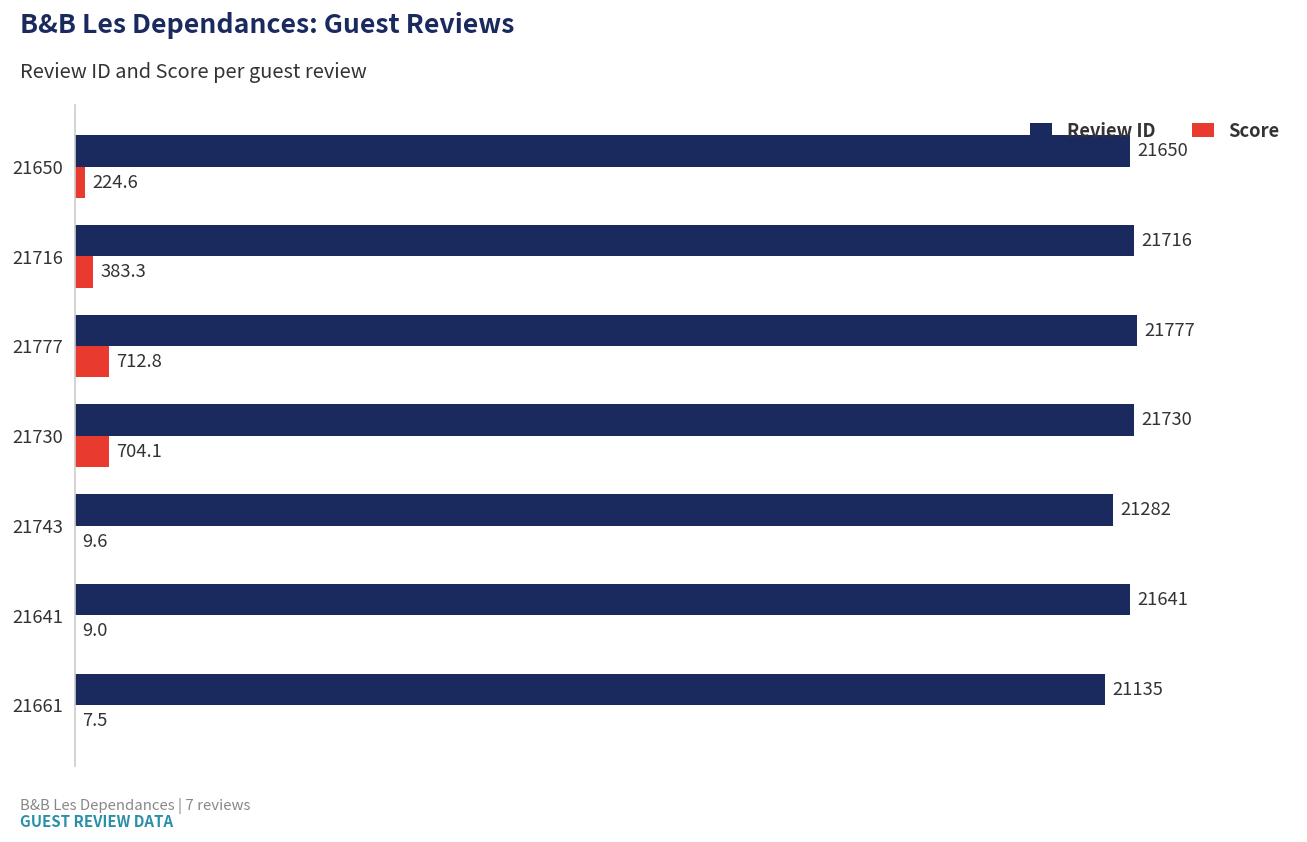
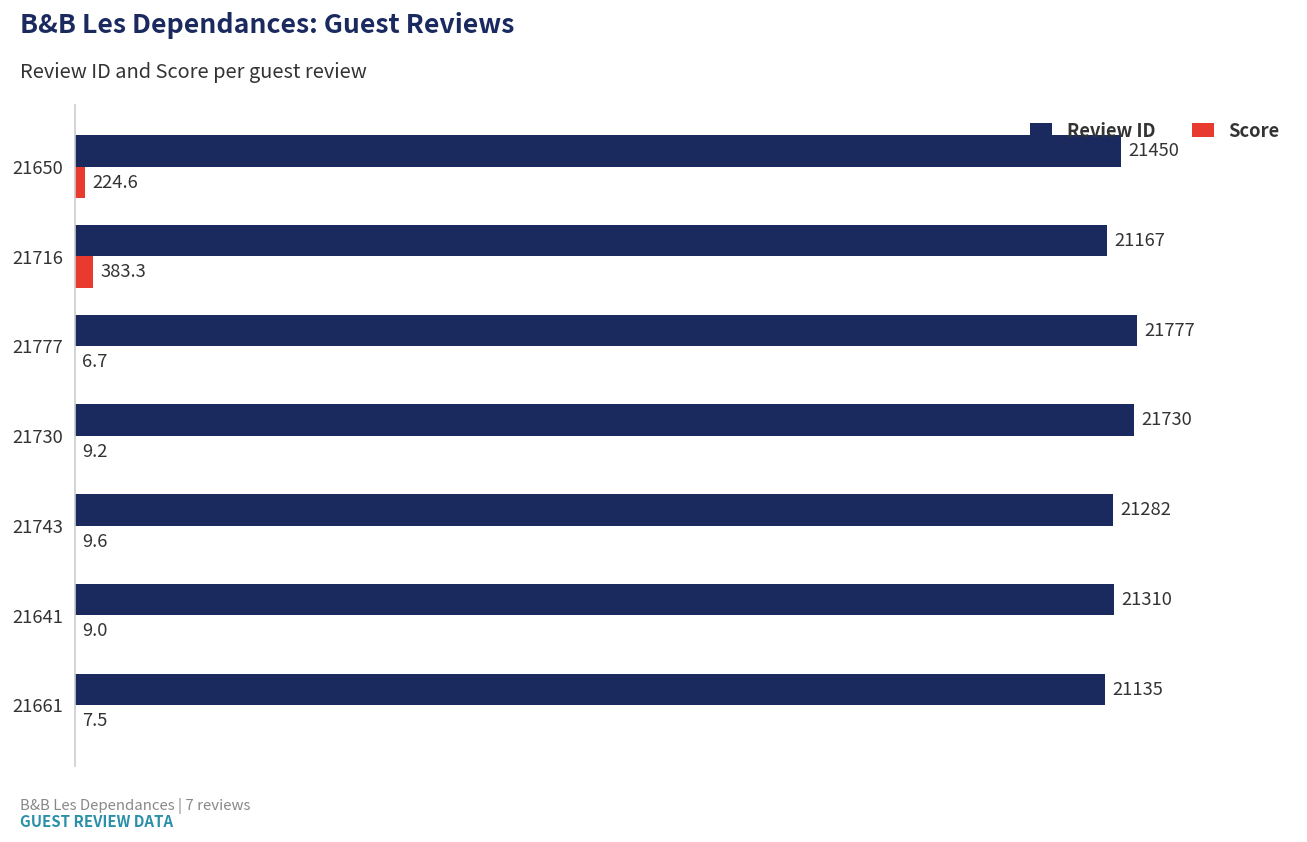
Review ID, 21650: 21650 -> 21450
Review ID, 21716: 21716 -> 21167
Score, 21777: 712.8 -> 6.7
Score, 21730: 704.1 -> 9.2
Review ID, 21641: 21641 -> 21310
